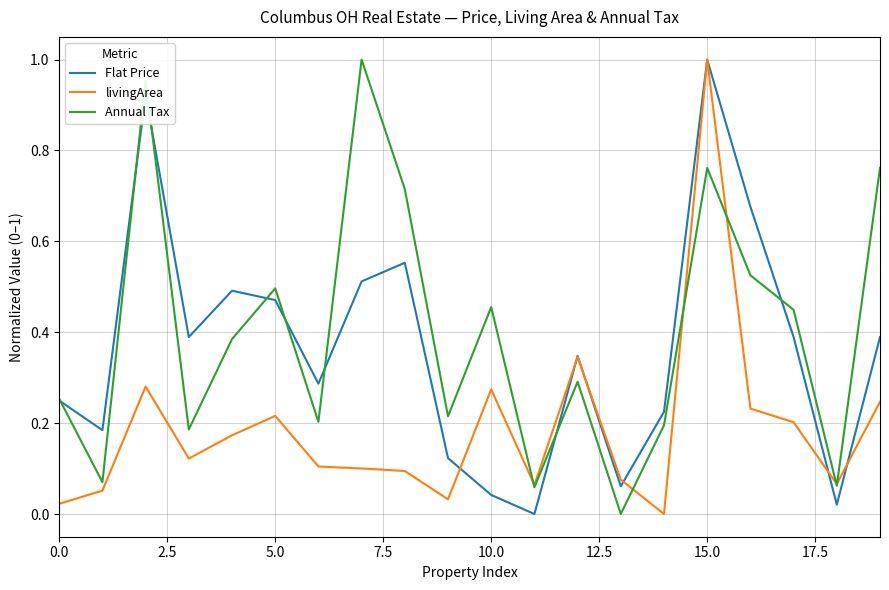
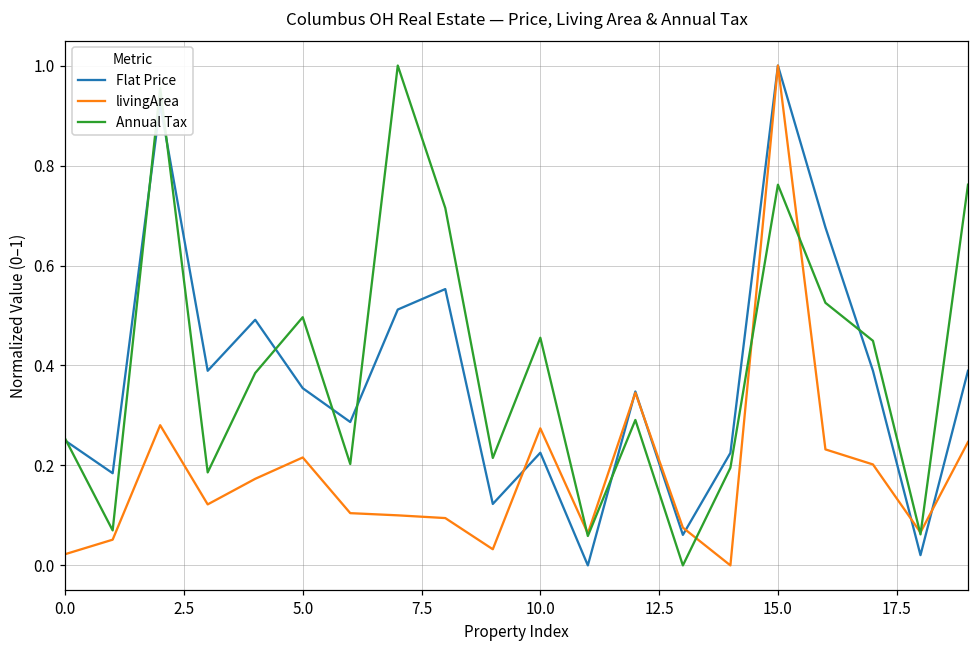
Flat Price, 5.0: 0.47 -> 0.35
Flat Price, 10.0: 0.04 -> 0.23
